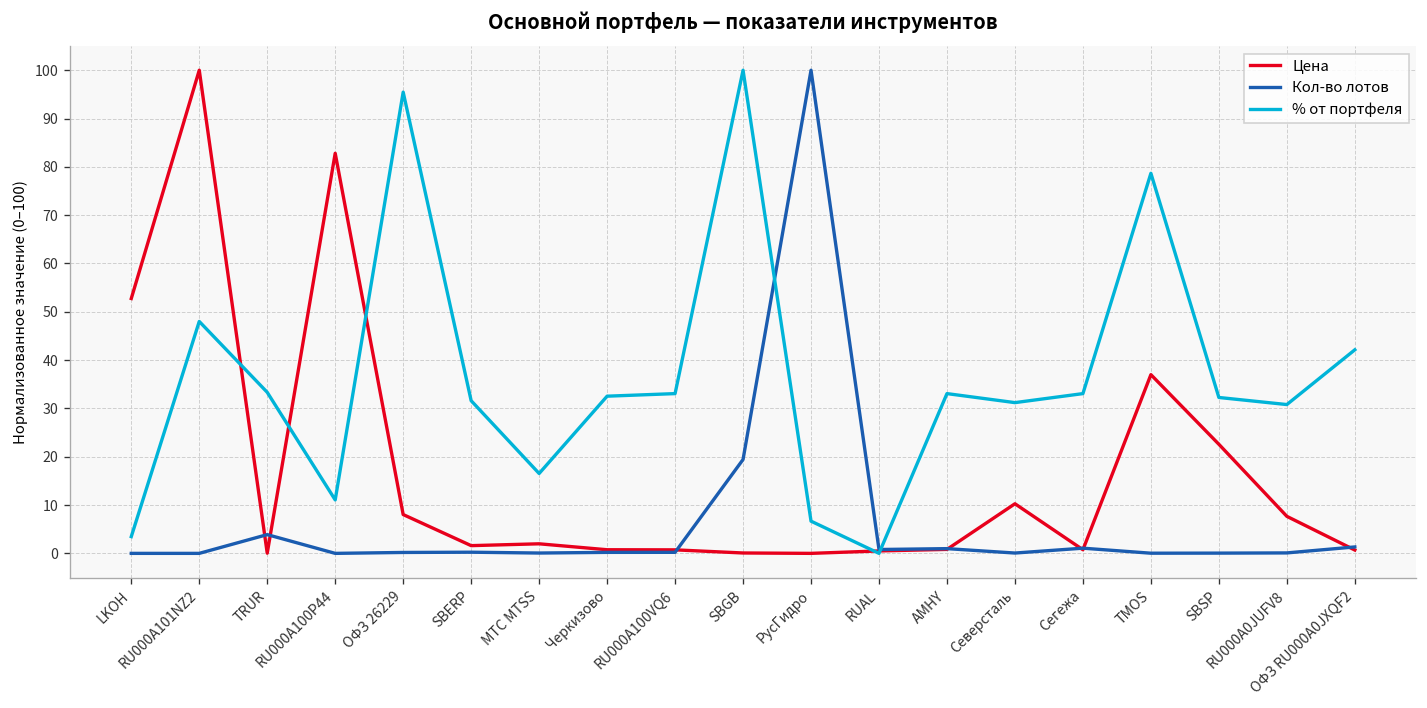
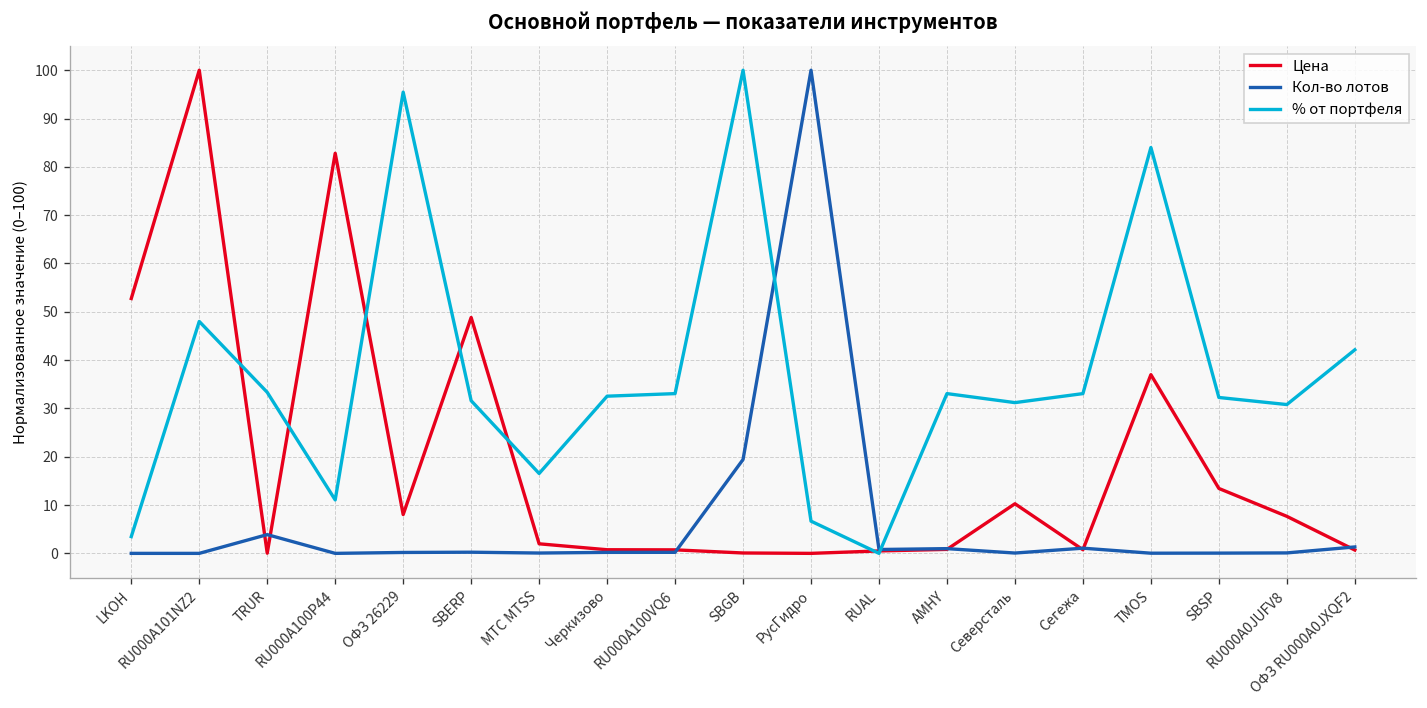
Цена, SBERP: 2 -> 49
% от портфеля, TMOS: 79 -> 84
Цена, SBSP: 23 -> 13
